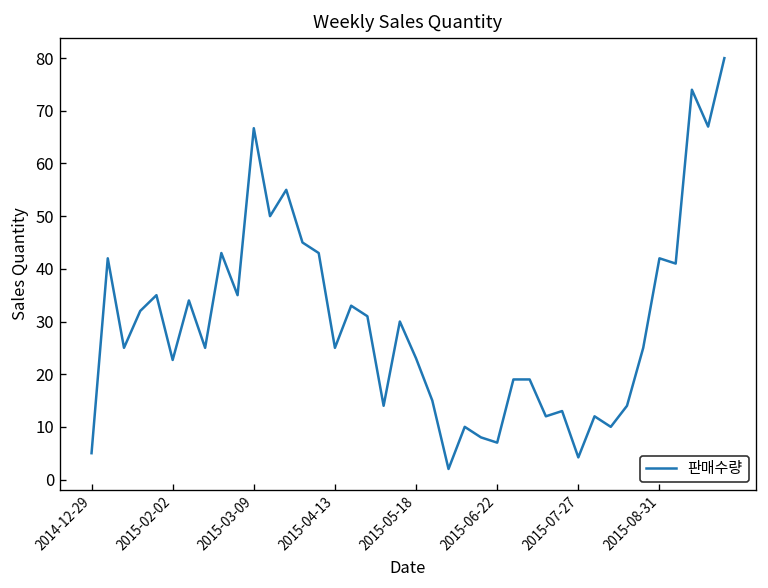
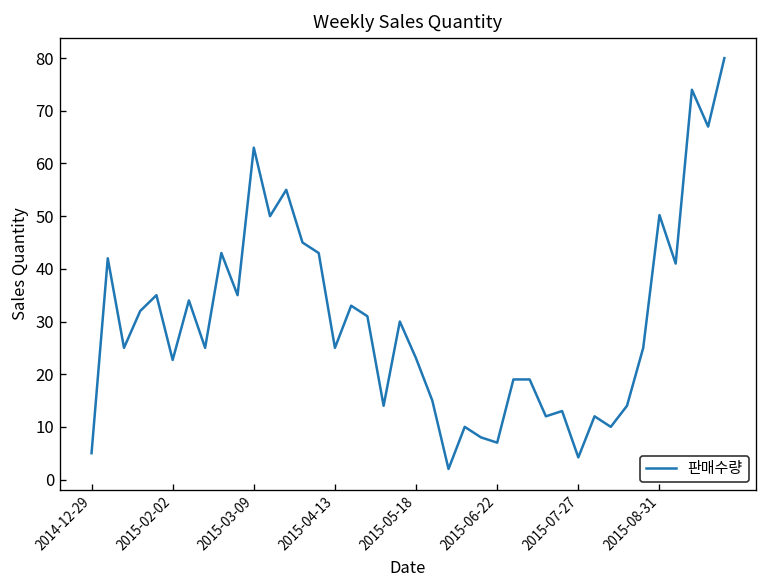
2015-03-09: 67 -> 63
2015-08-31: 42 -> 50
